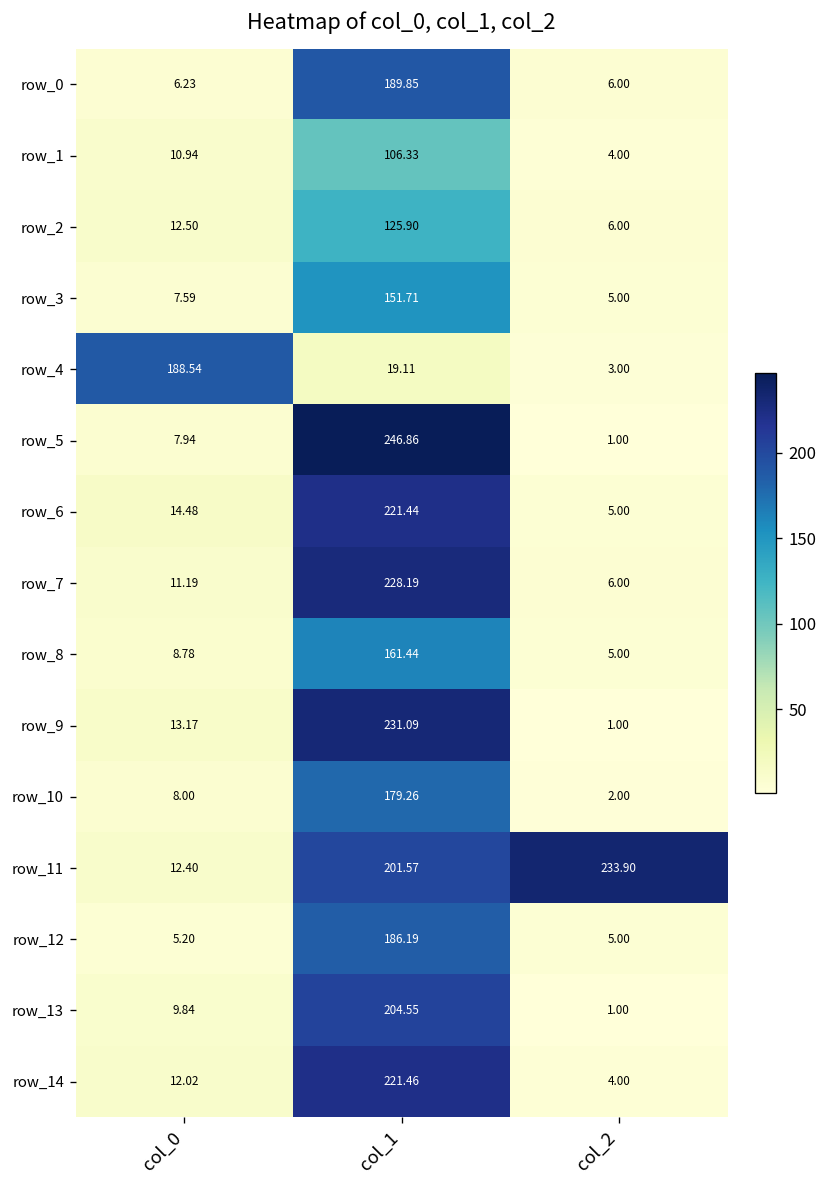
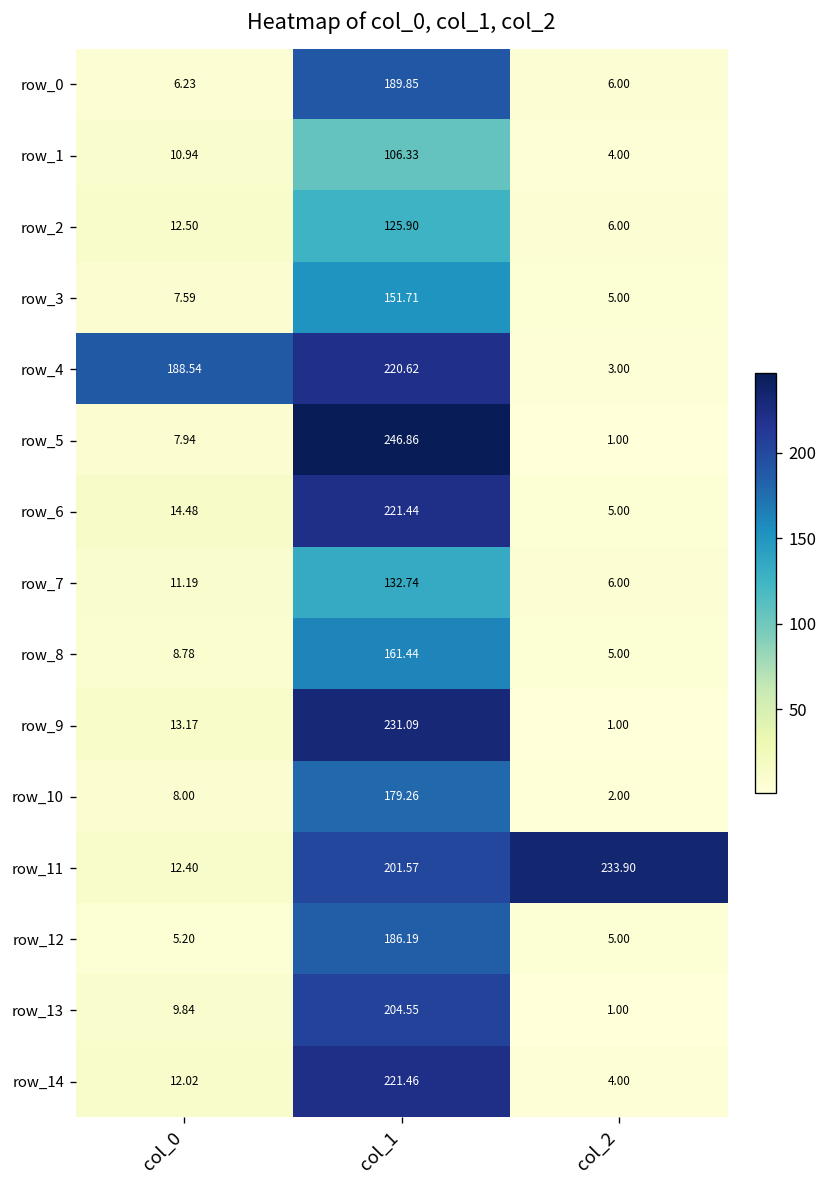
row_4, col_1: 19.11 -> 220.62
row_7, col_1: 228.19 -> 132.74
